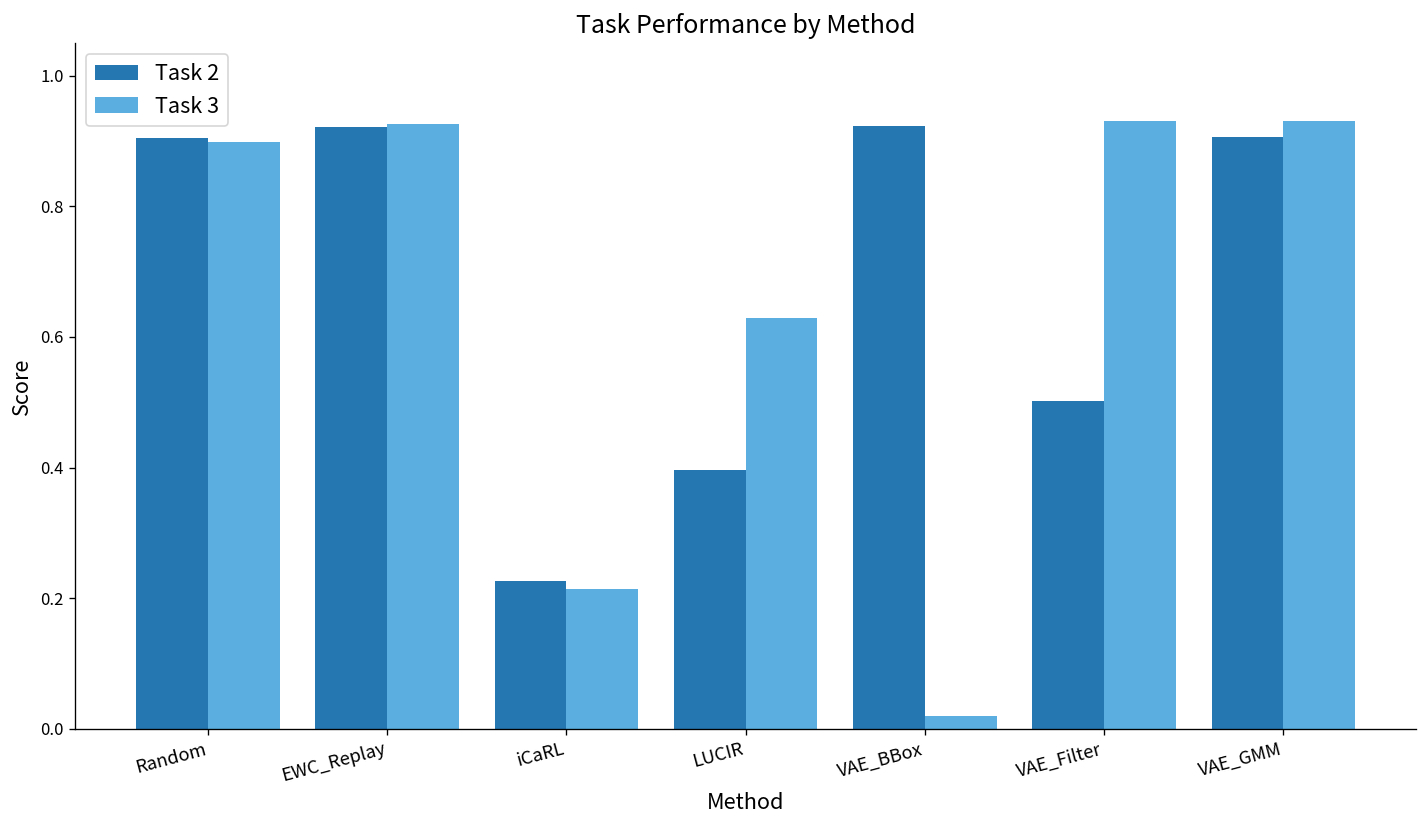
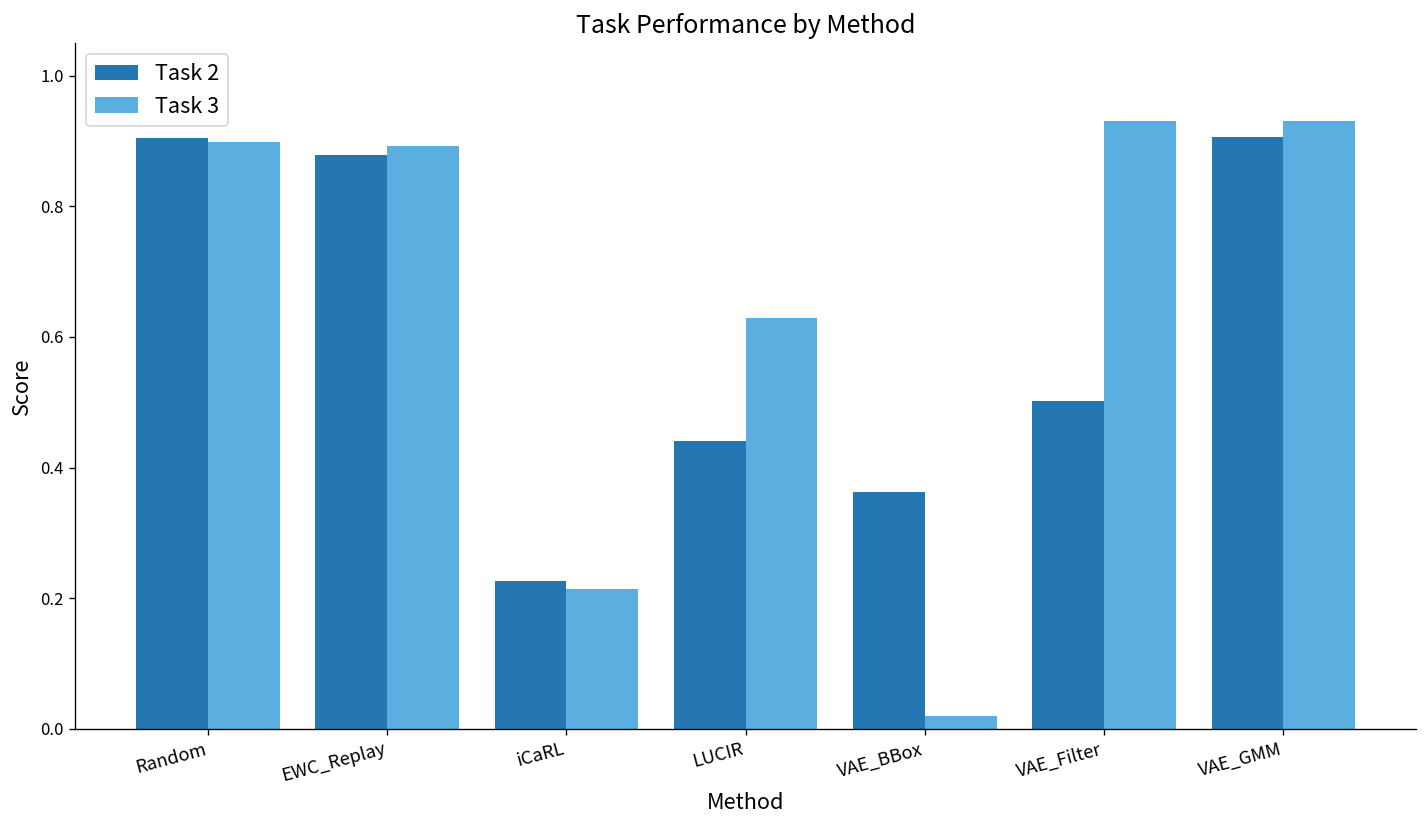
Task 2, EWC_Replay: 0.92 -> 0.88
Task 3, EWC_Replay: 0.93 -> 0.89
Task 2, LUCIR: 0.40 -> 0.44
Task 2, VAE_BBox: 0.92 -> 0.36
